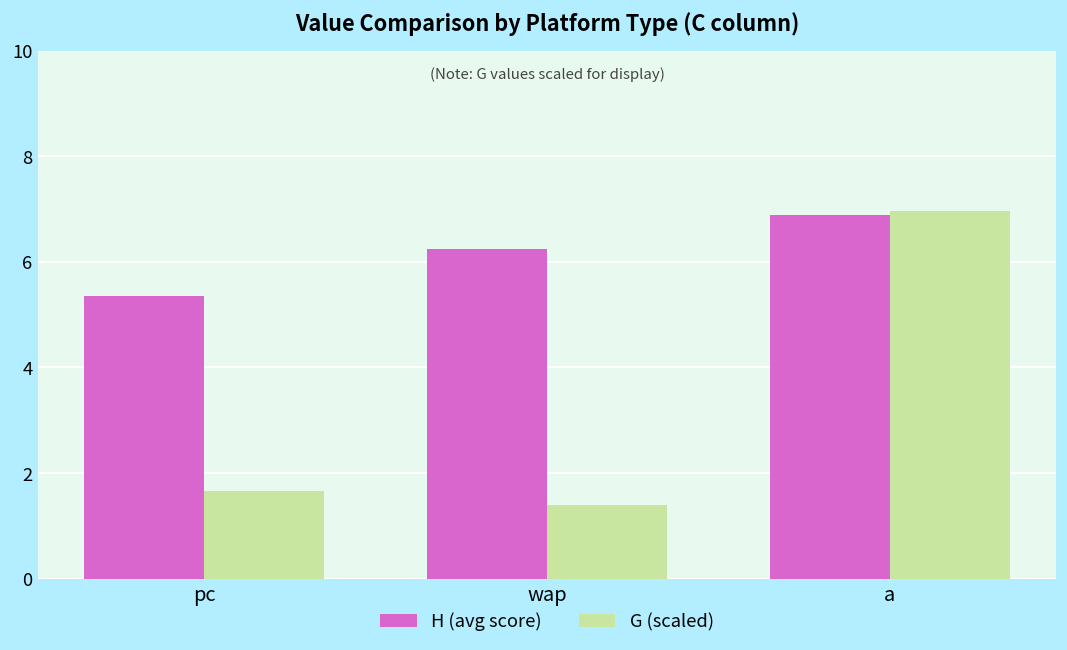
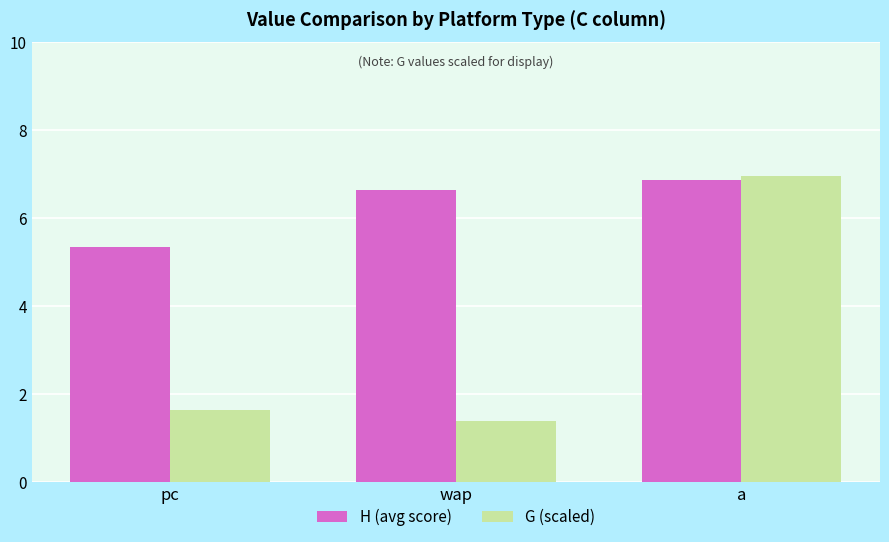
H (avg score), wap: 6.2 -> 6.7
